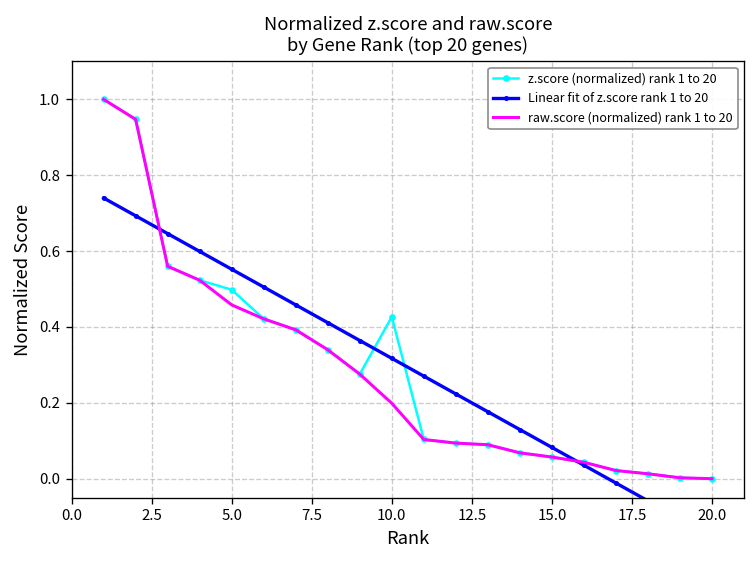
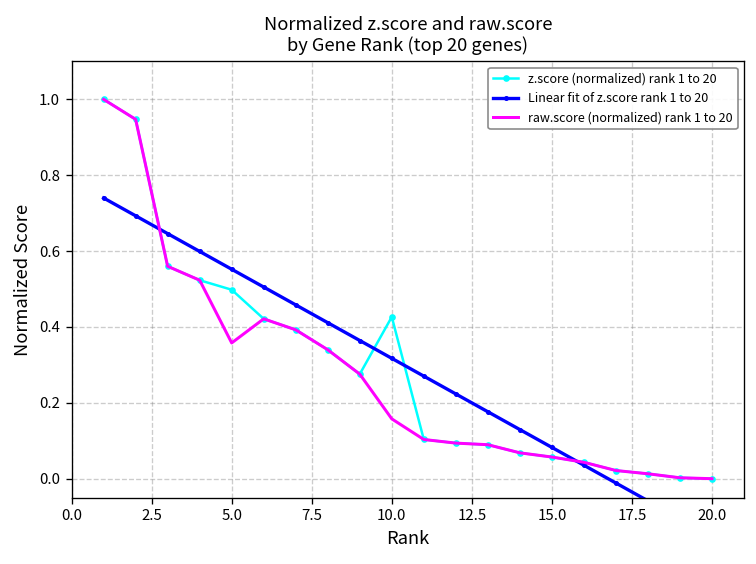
raw.score (normalized) rank 1 to 20, 5.0: 0.46 -> 0.36
raw.score (normalized) rank 1 to 20, 10.0: 0.20 -> 0.16
